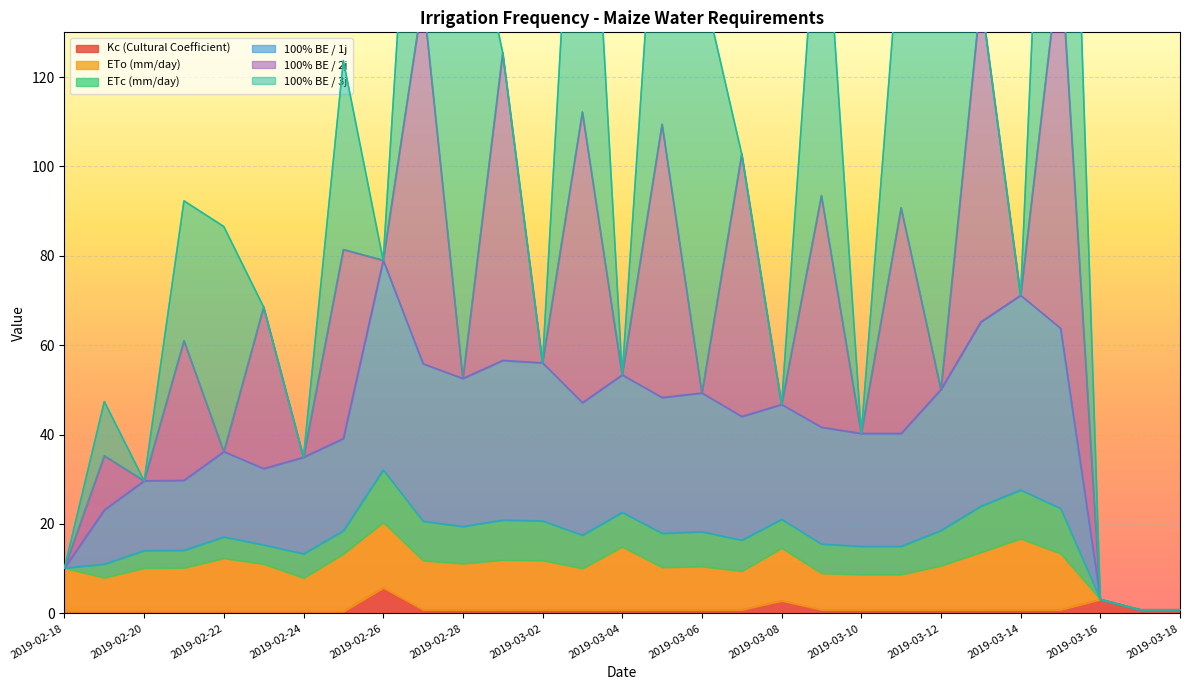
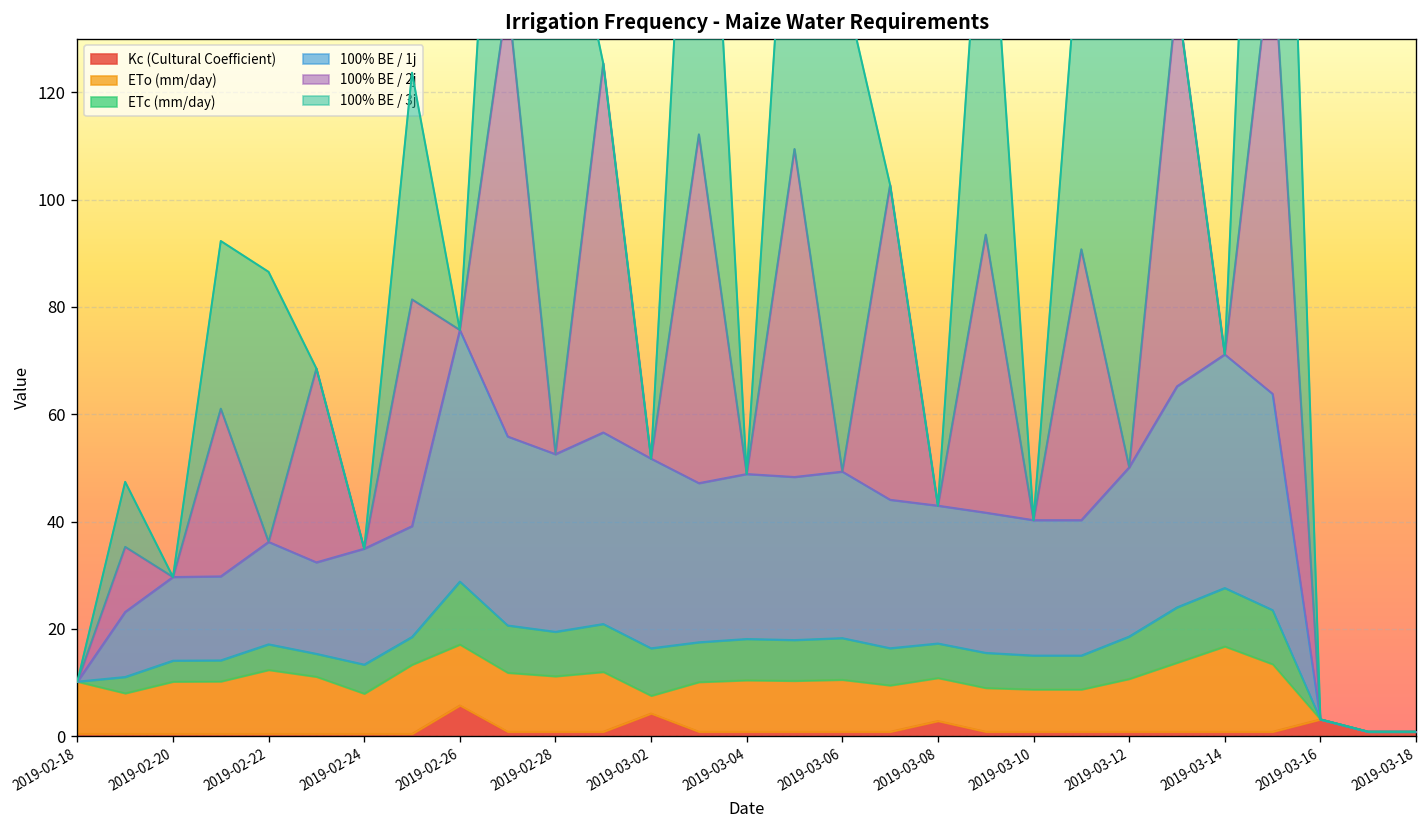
ETo (mm/day), 2019-02-26: 15 -> 11
Kc (Cultural Coefficient), 2019-03-02: 1 -> 4
ETo (mm/day), 2019-03-02: 11 -> 3
ETo (mm/day), 2019-03-04: 14 -> 10
ETo (mm/day), 2019-03-08: 12 -> 8
